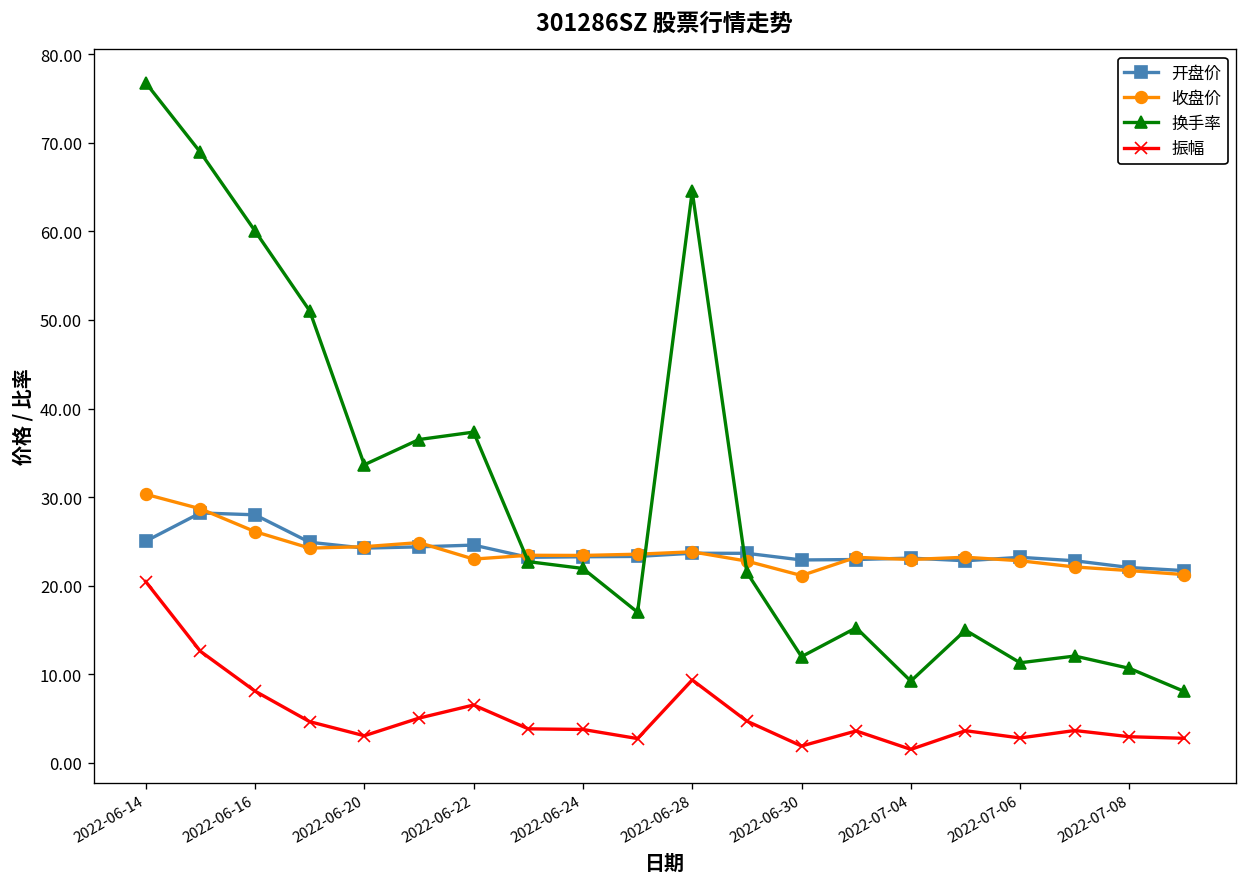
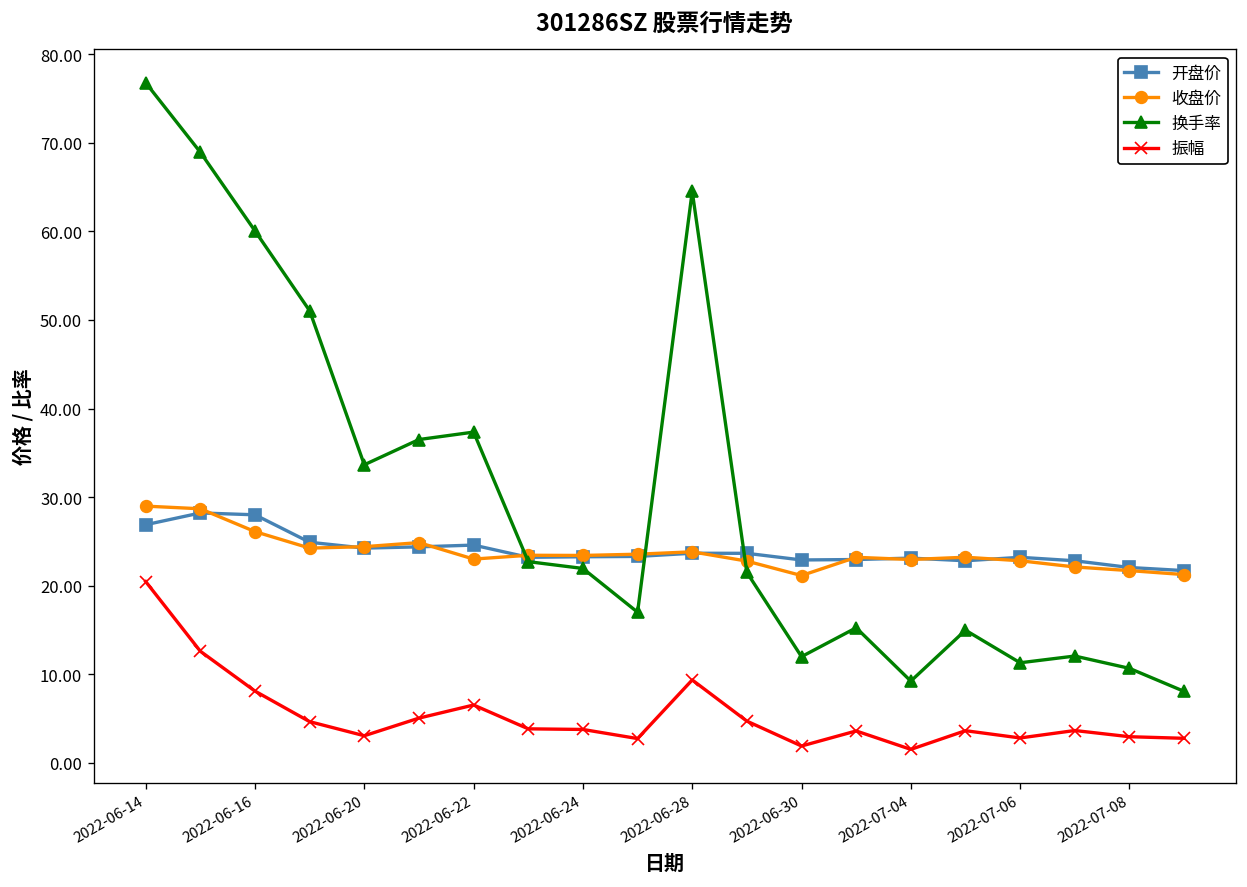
开盘价, 2022-06-14: 25 -> 27
收盘价, 2022-06-14: 30 -> 29
